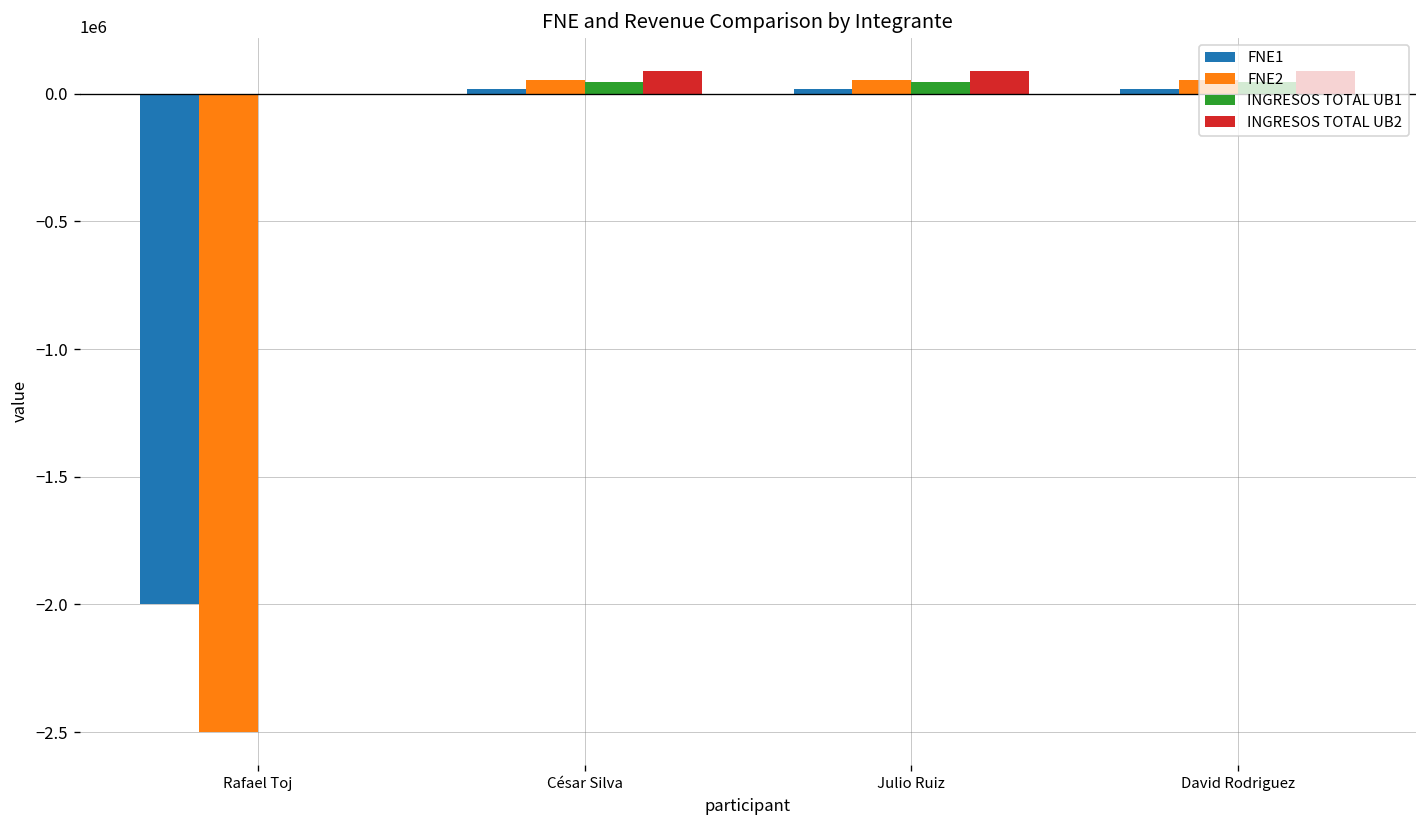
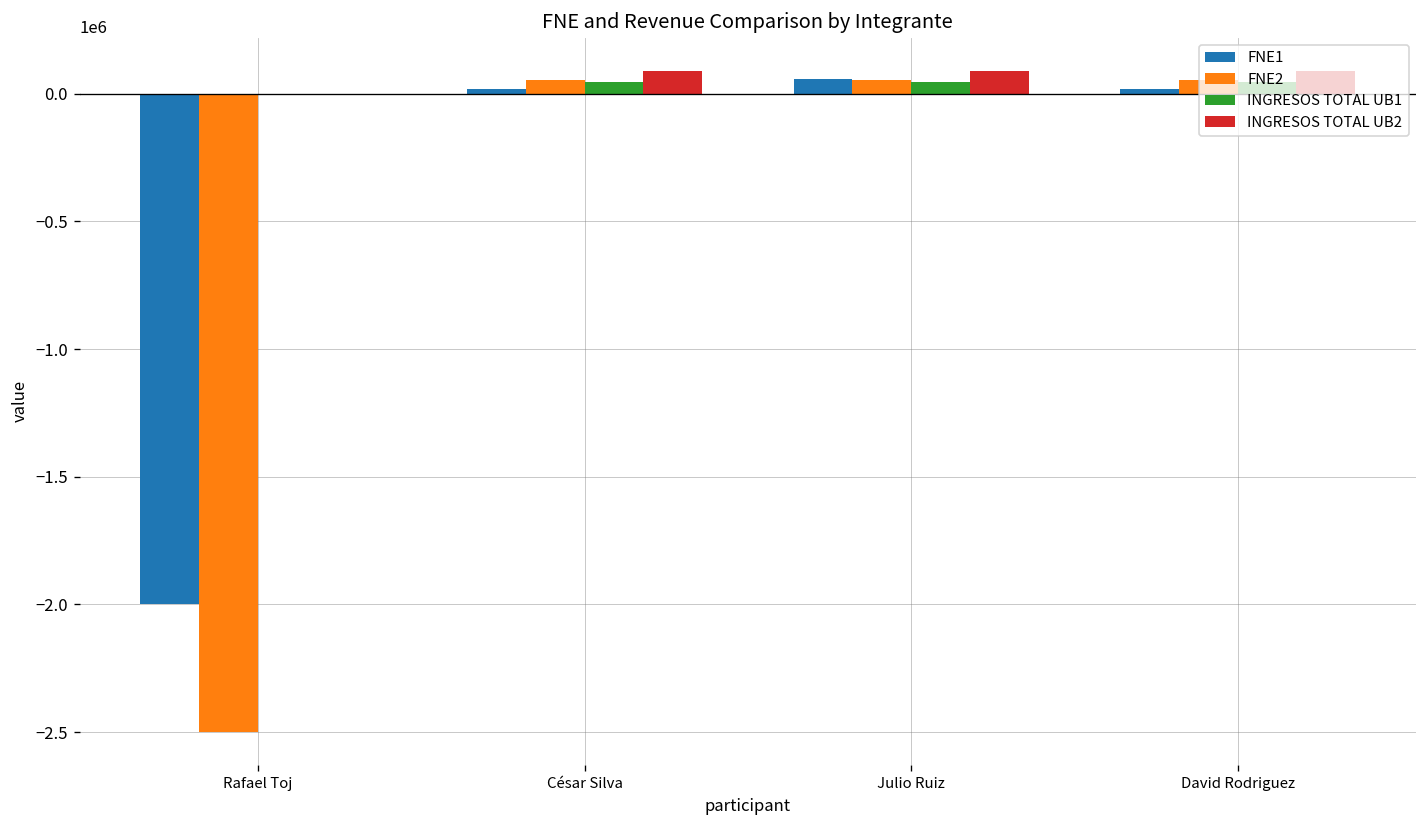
FNE1, Julio Ruiz: 20000 -> 60000
